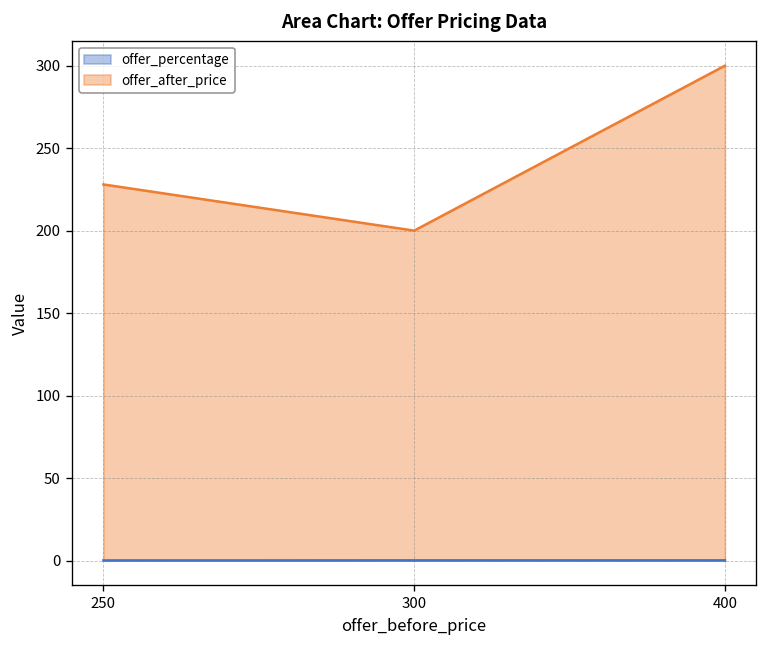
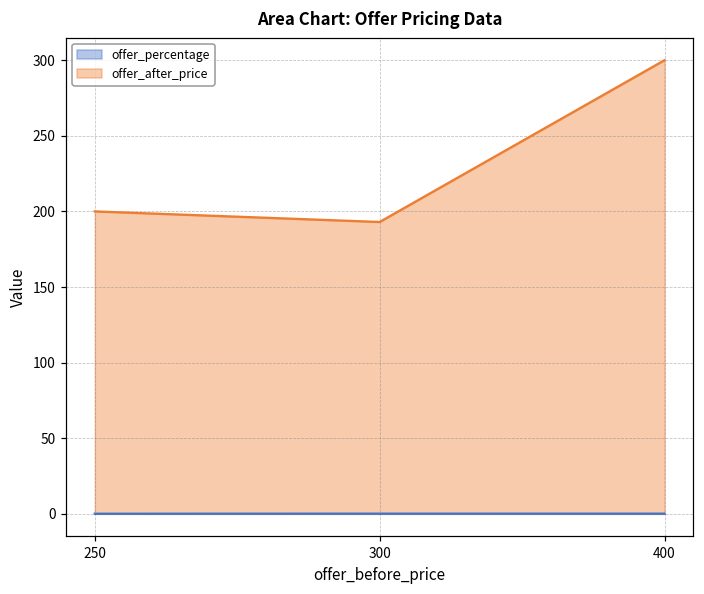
offer_after_price, 250: 228 -> 200
offer_after_price, 300: 200 -> 193
